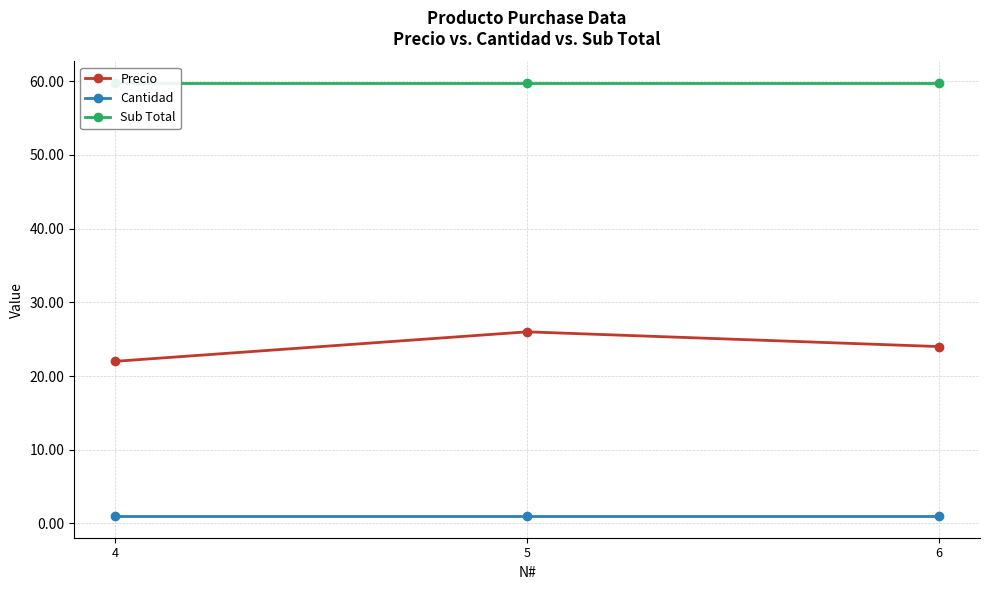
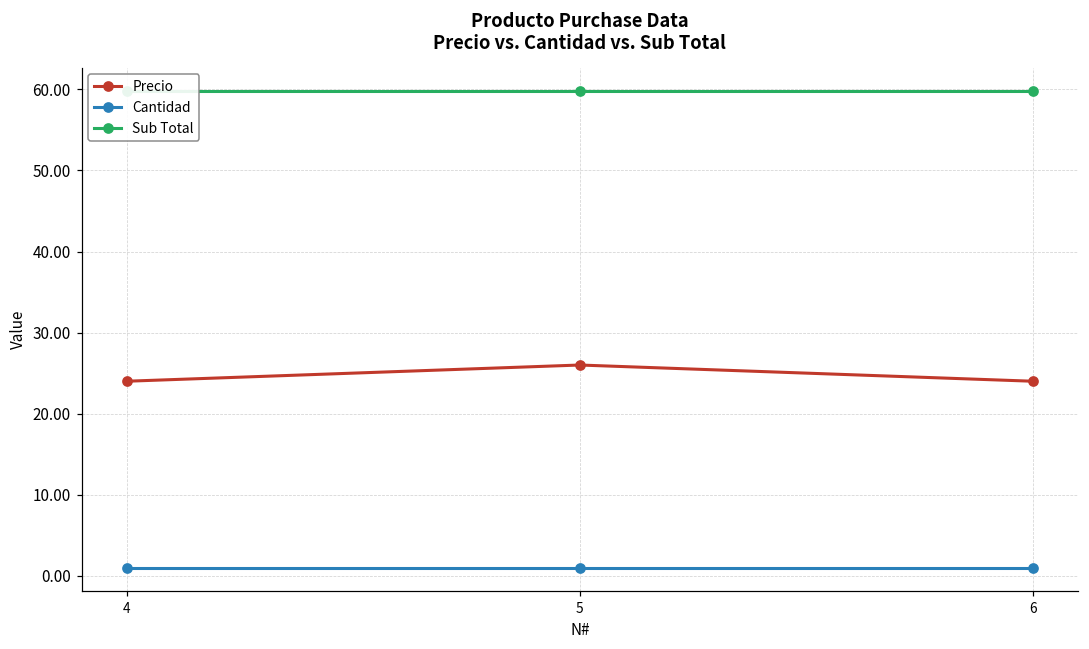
Precio, 4: 22 -> 24
